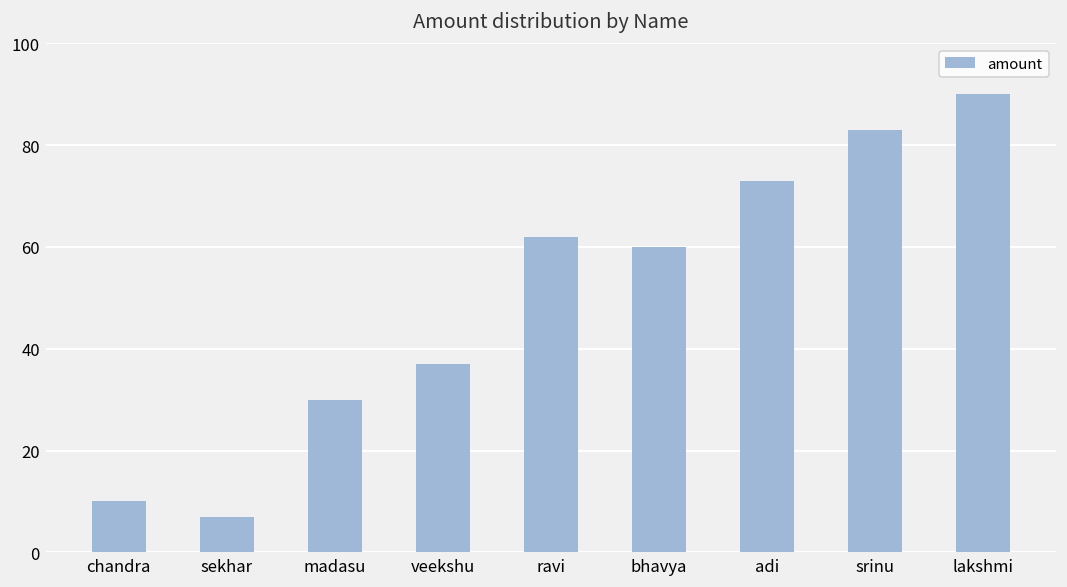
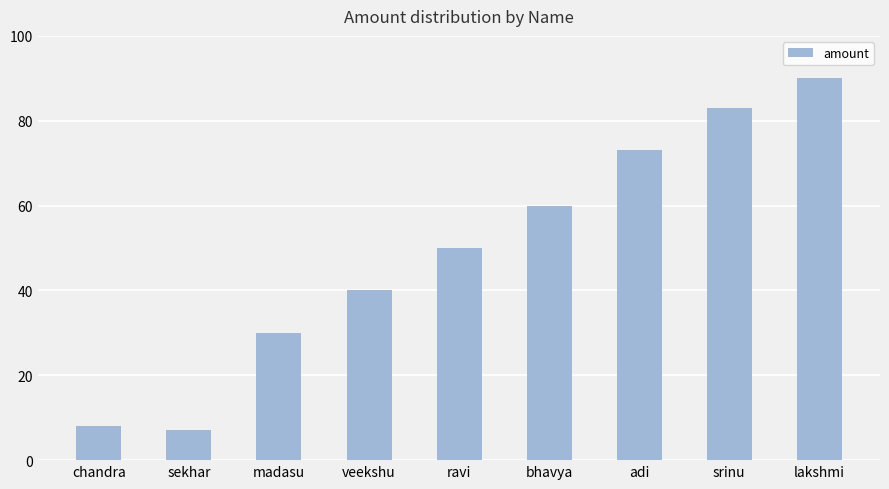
chandra: 10 -> 8
veekshu: 37 -> 40
ravi: 62 -> 50
